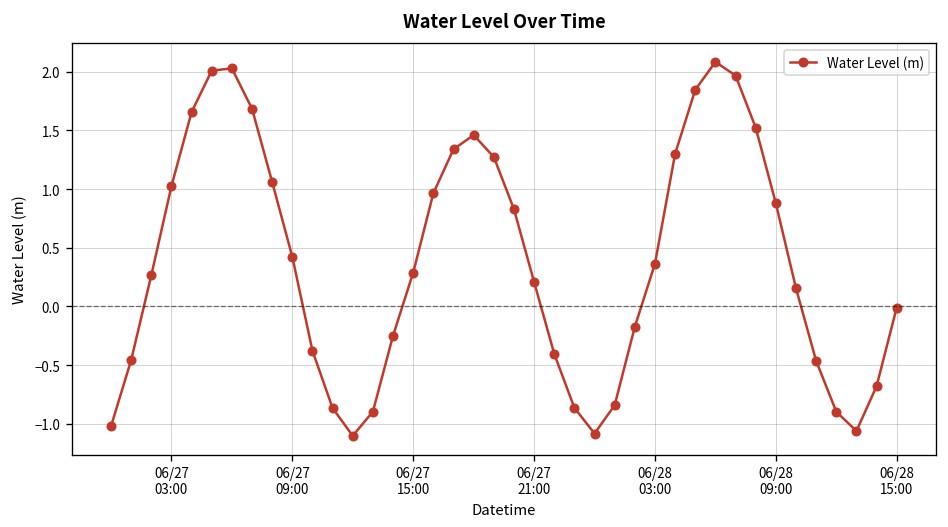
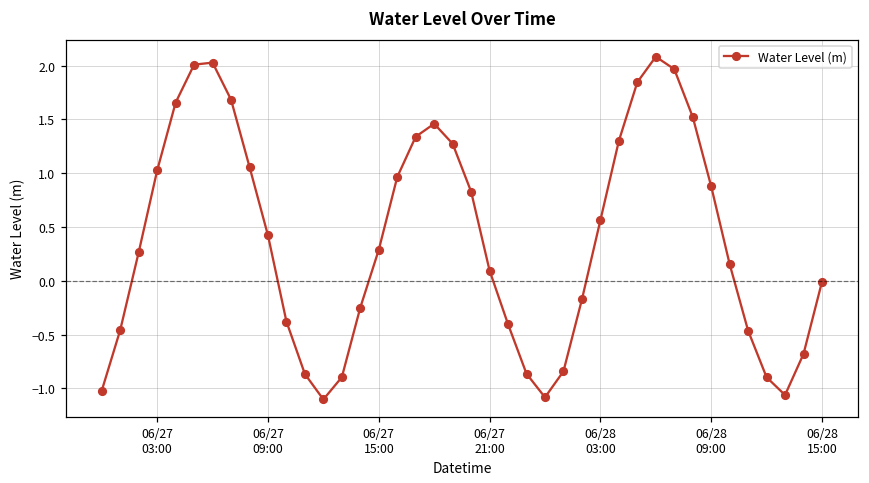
06/27 21:00: 0.2 -> 0.1
06/28 03:00: 0.4 -> 0.6
